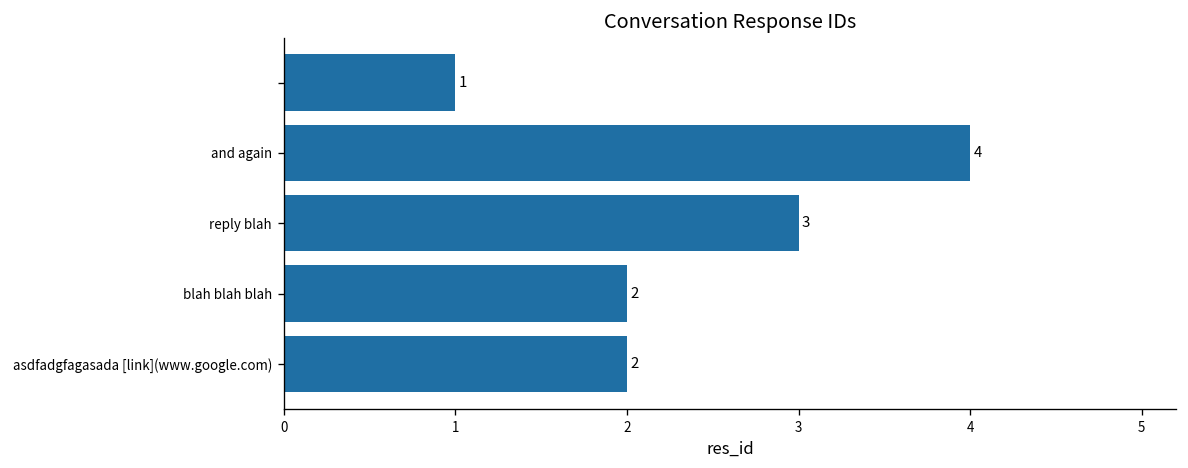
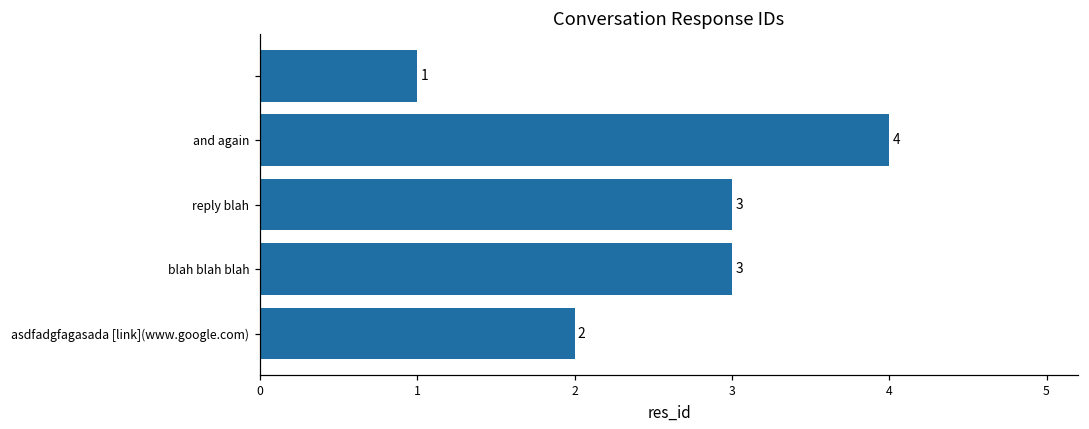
blah blah blah: 2 -> 3
